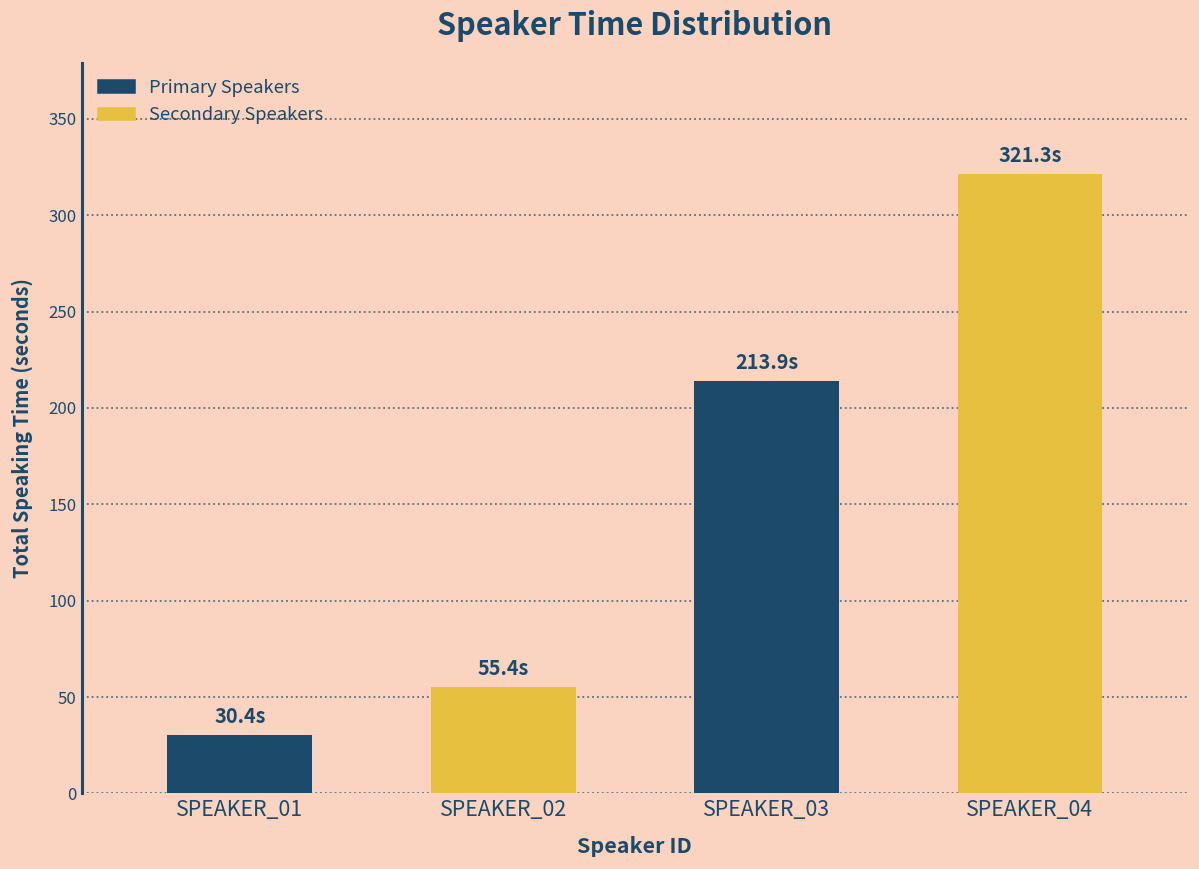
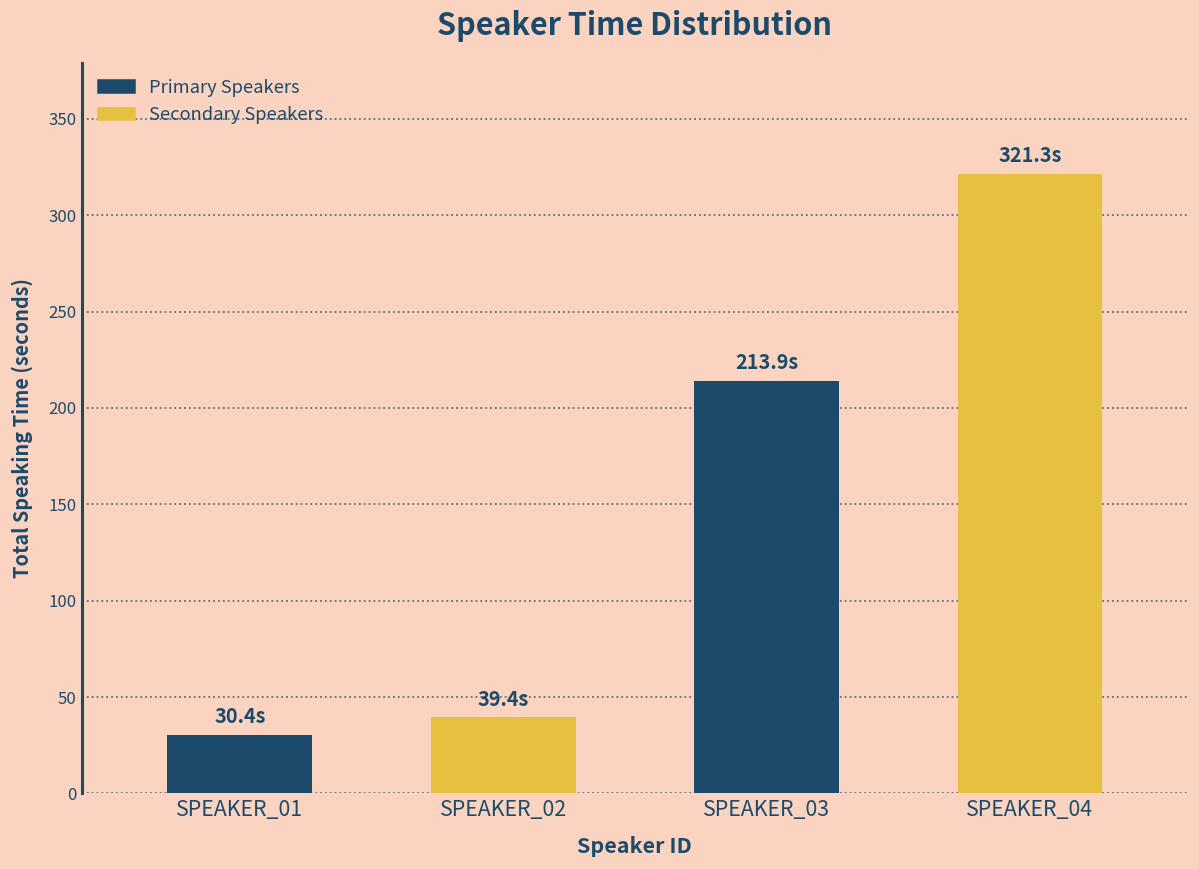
SPEAKER_02: 55.4s -> 39.4s
